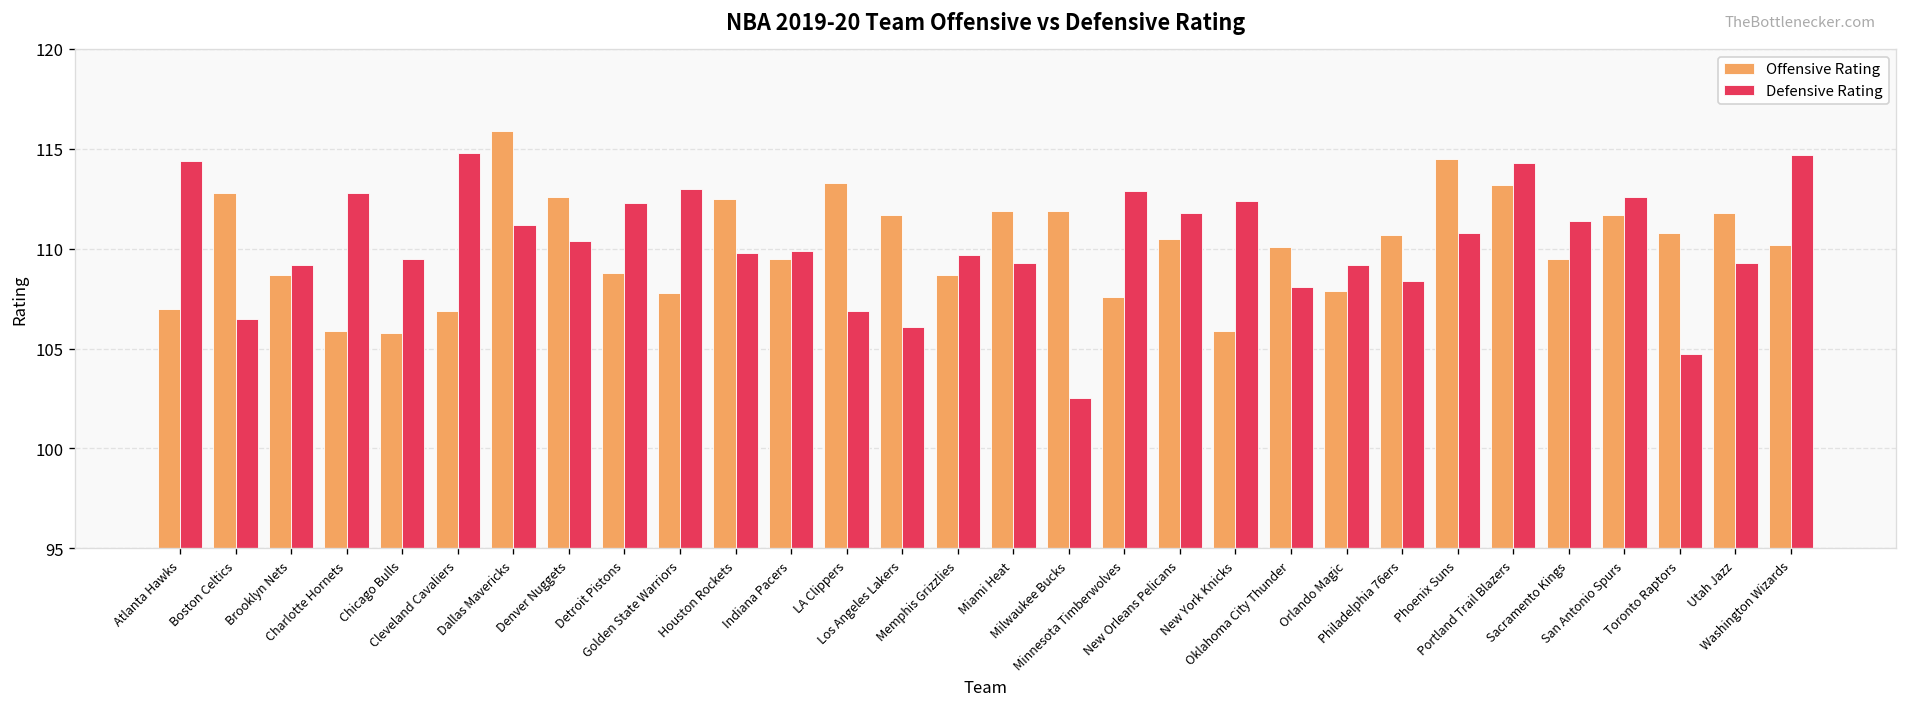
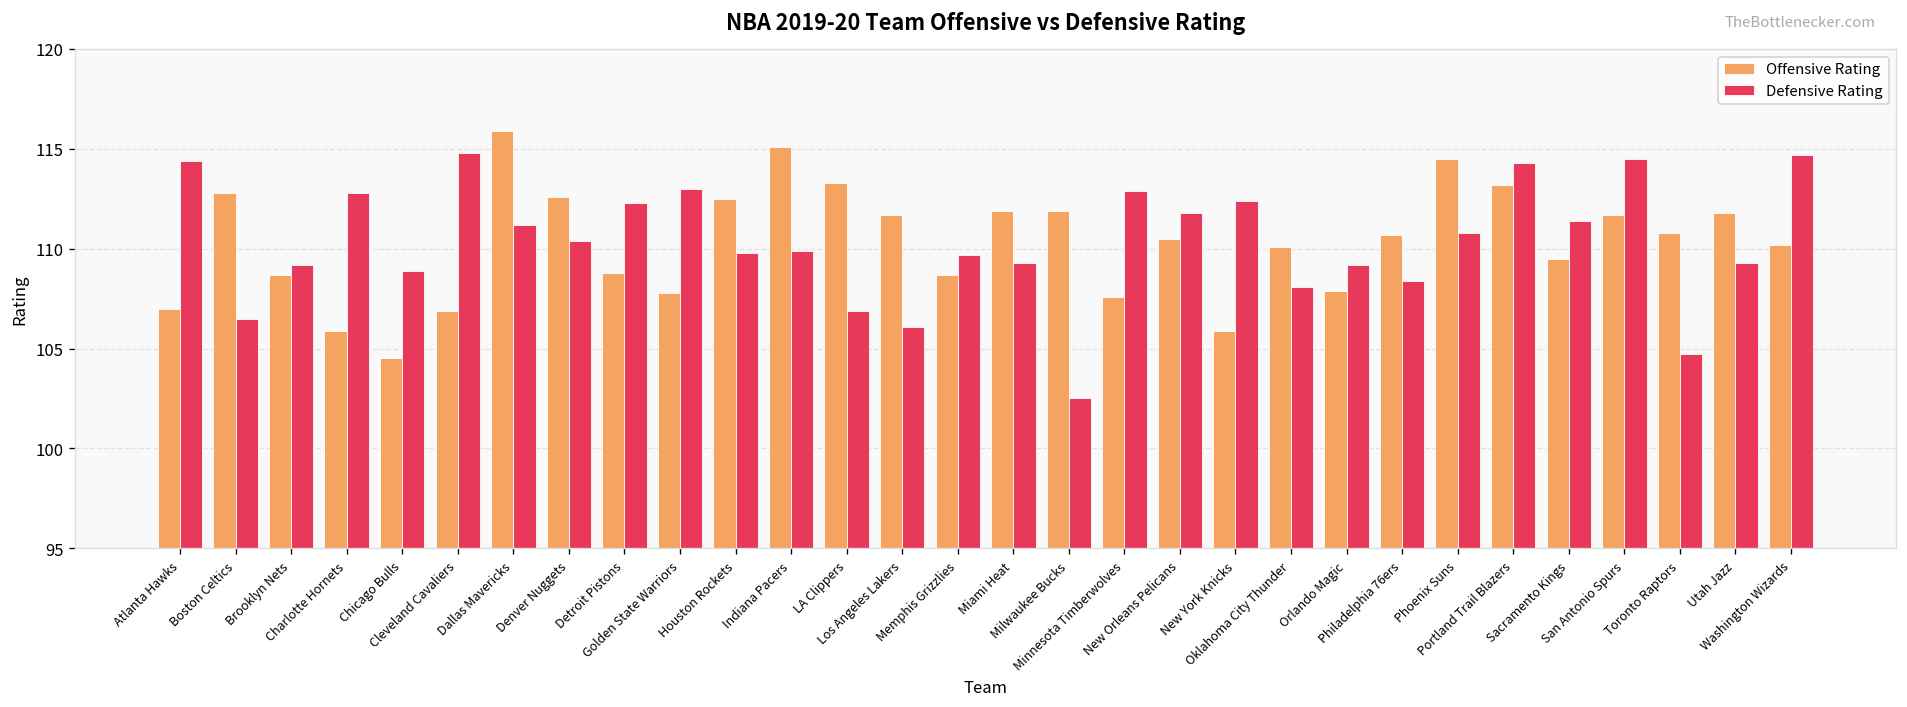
Offensive Rating, Chicago Bulls: 105.8 -> 104.5
Defensive Rating, Chicago Bulls: 109.5 -> 108.9
Offensive Rating, Indiana Pacers: 109.5 -> 115.1
Defensive Rating, San Antonio Spurs: 112.6 -> 114.5
